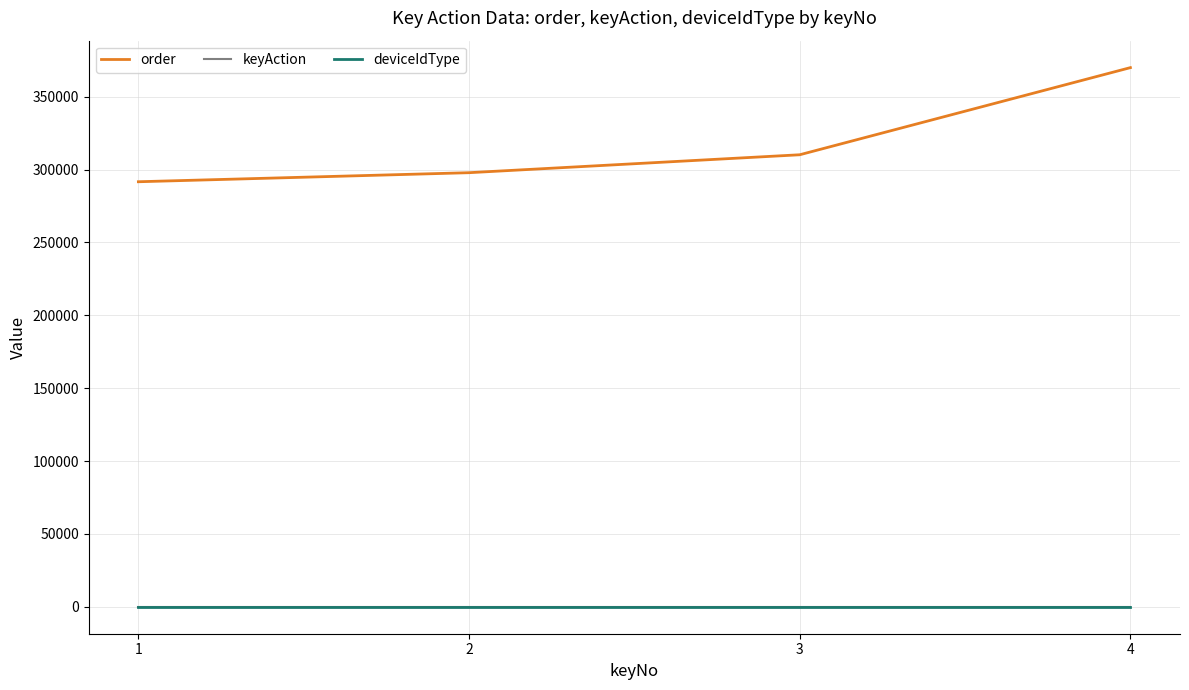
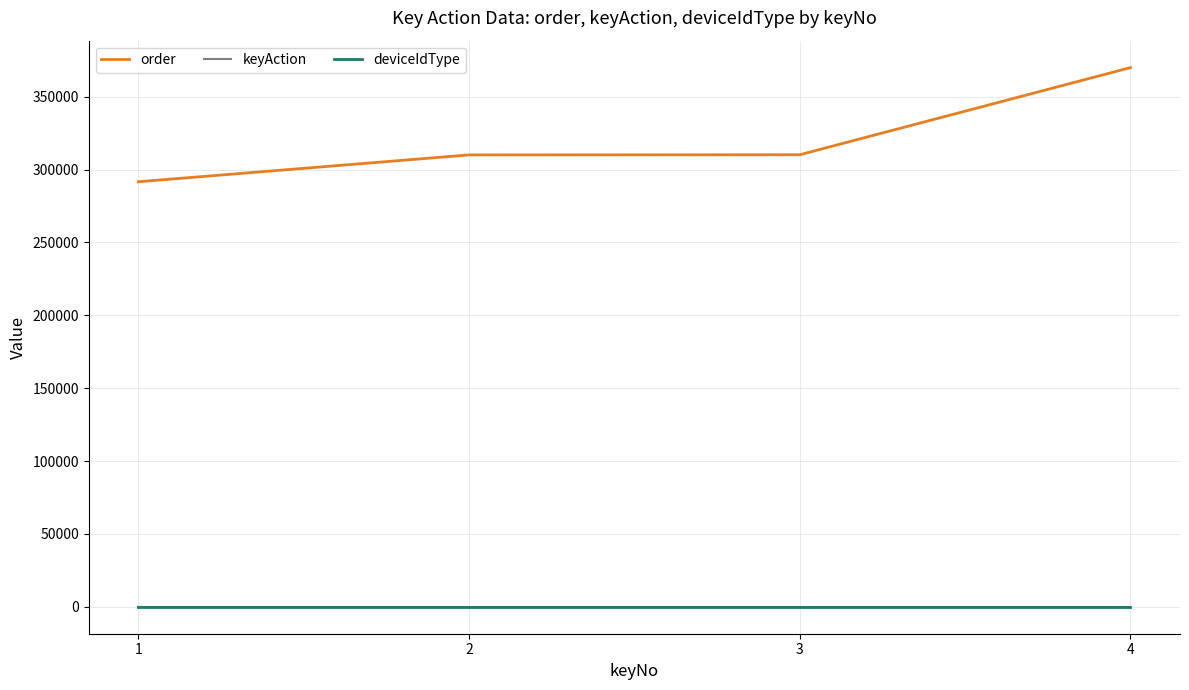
order, 2: 298000 -> 310000
